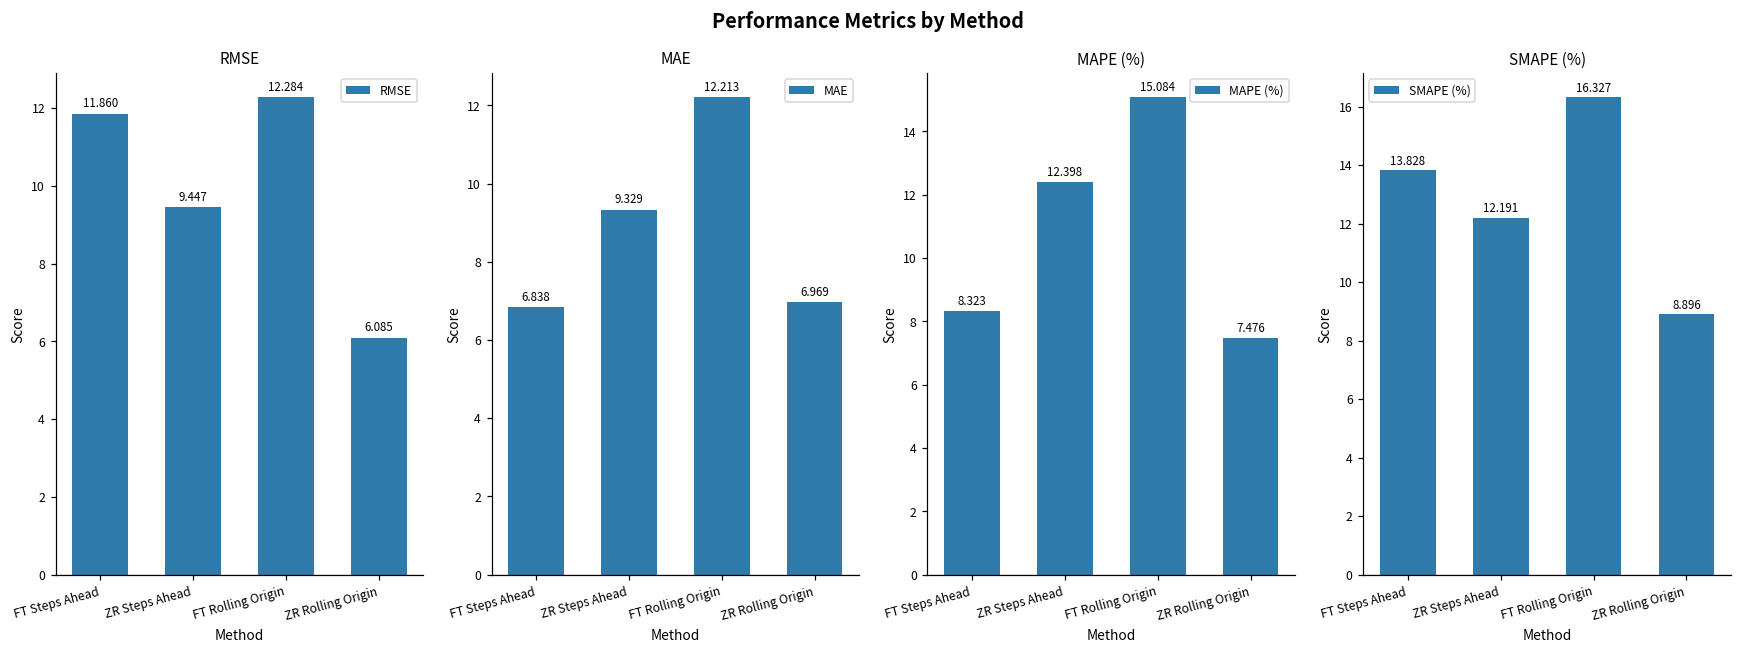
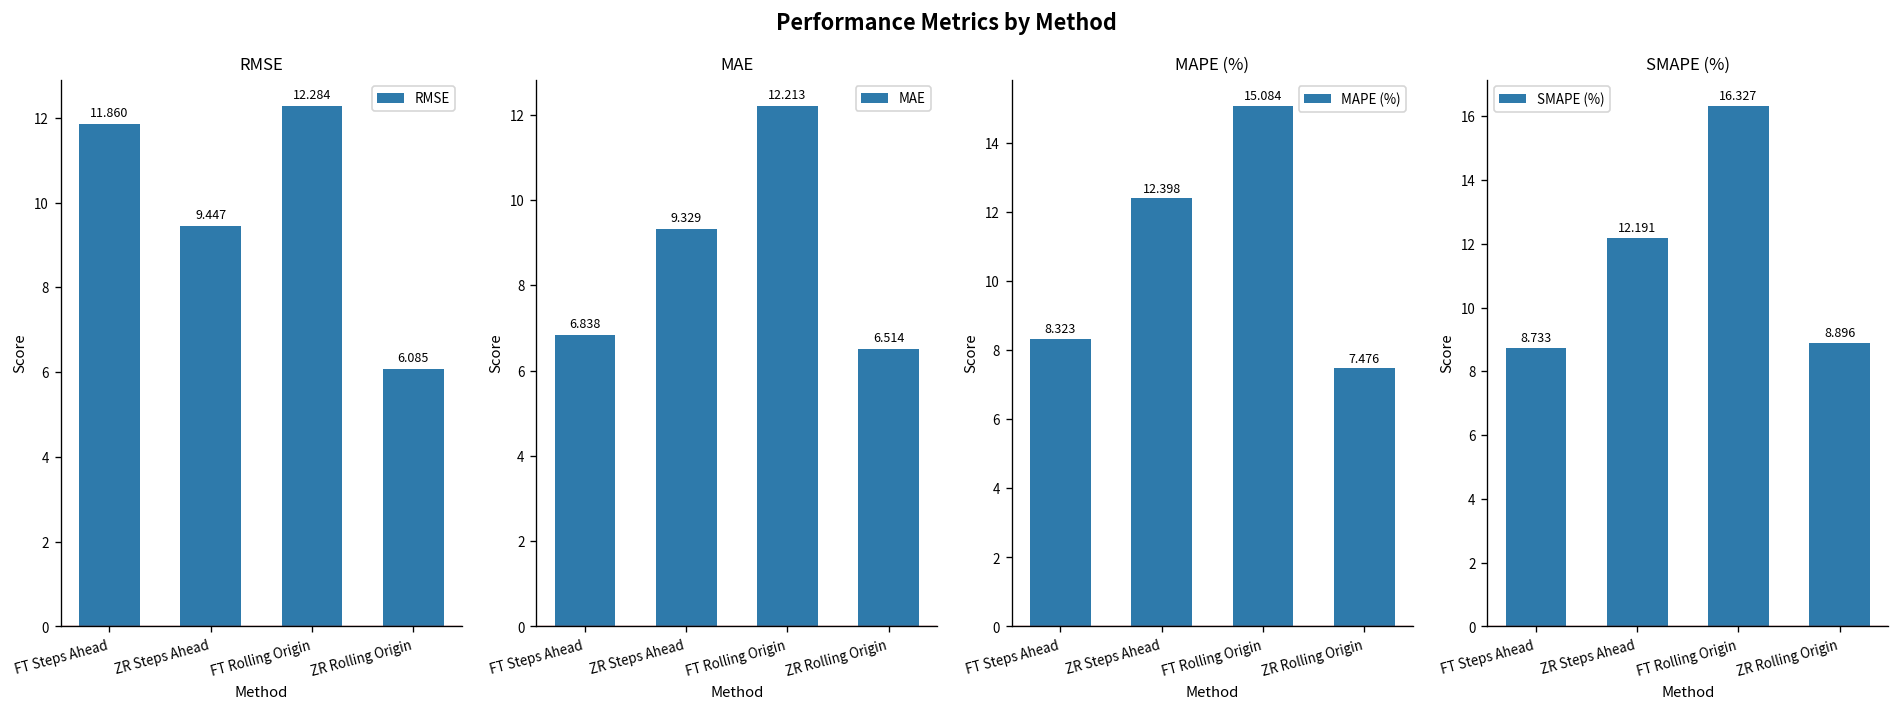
MAE, ZR Rolling Origin: 6.969 -> 6.514
SMAPE (%), FT Steps Ahead: 13.828 -> 8.733
